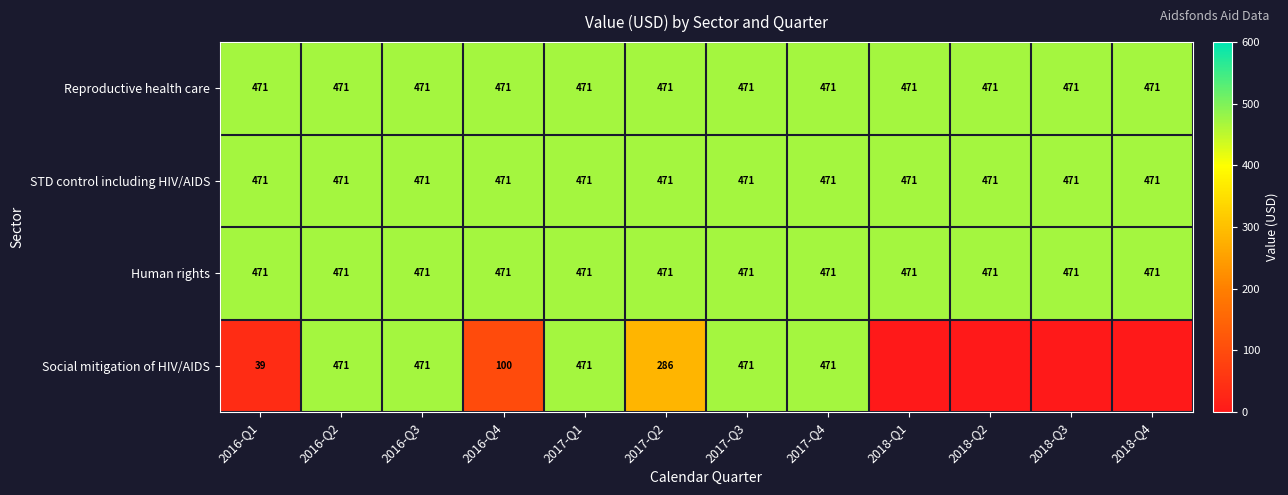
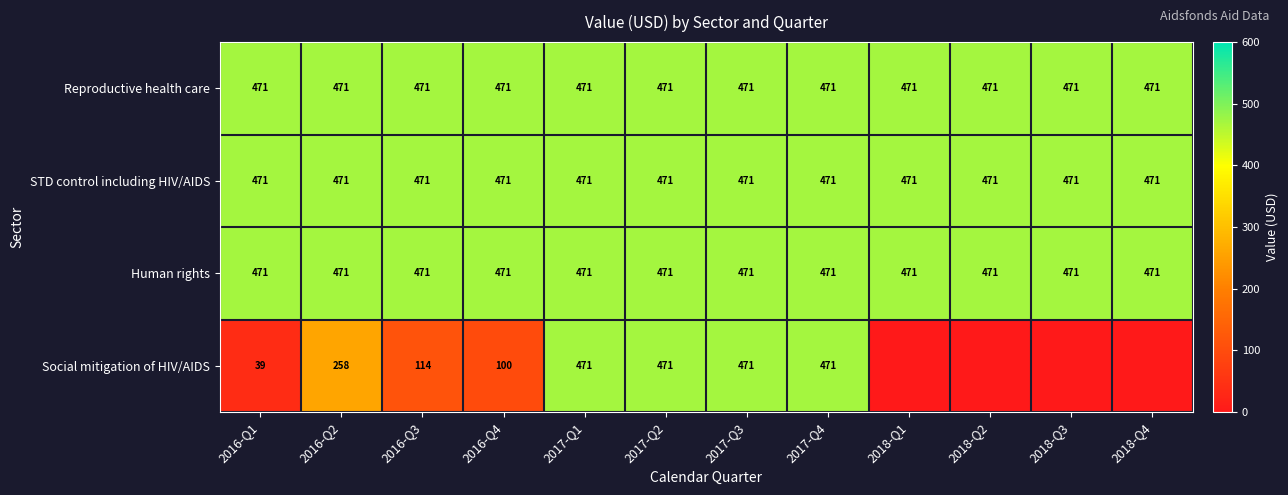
Social mitigation of HIV/AIDS, 2016-Q2: 471 -> 258
Social mitigation of HIV/AIDS, 2016-Q3: 471 -> 114
Social mitigation of HIV/AIDS, 2017-Q2: 286 -> 471
